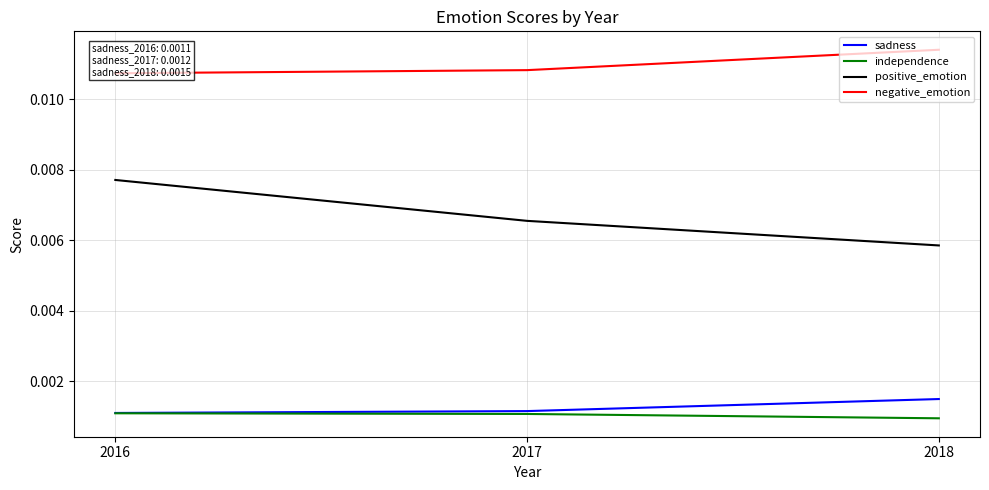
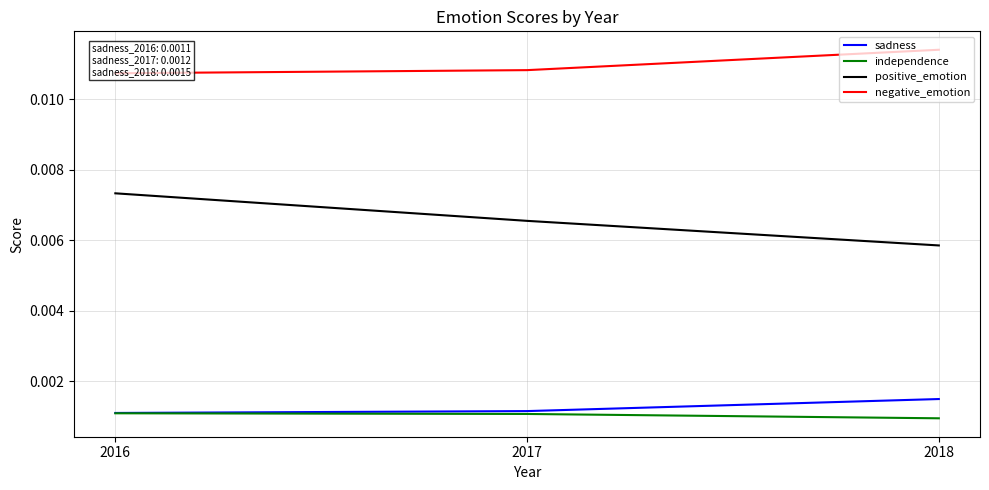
positive_emotion, 2016: 0.0077 -> 0.0073
